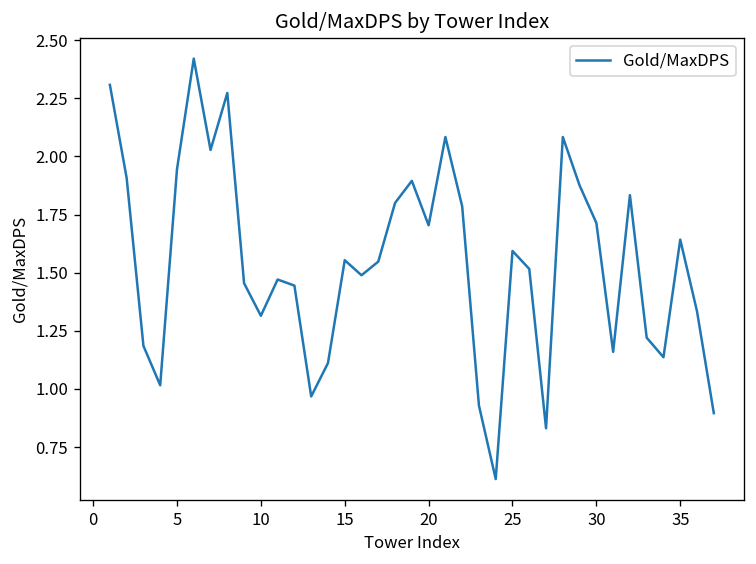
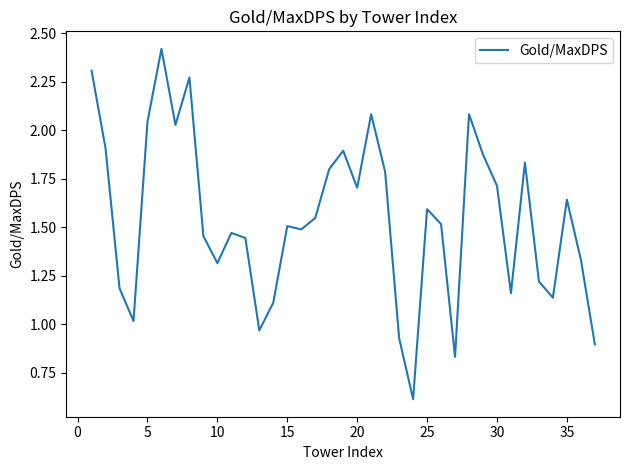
5: 1.94 -> 2.04
15: 1.55 -> 1.51
